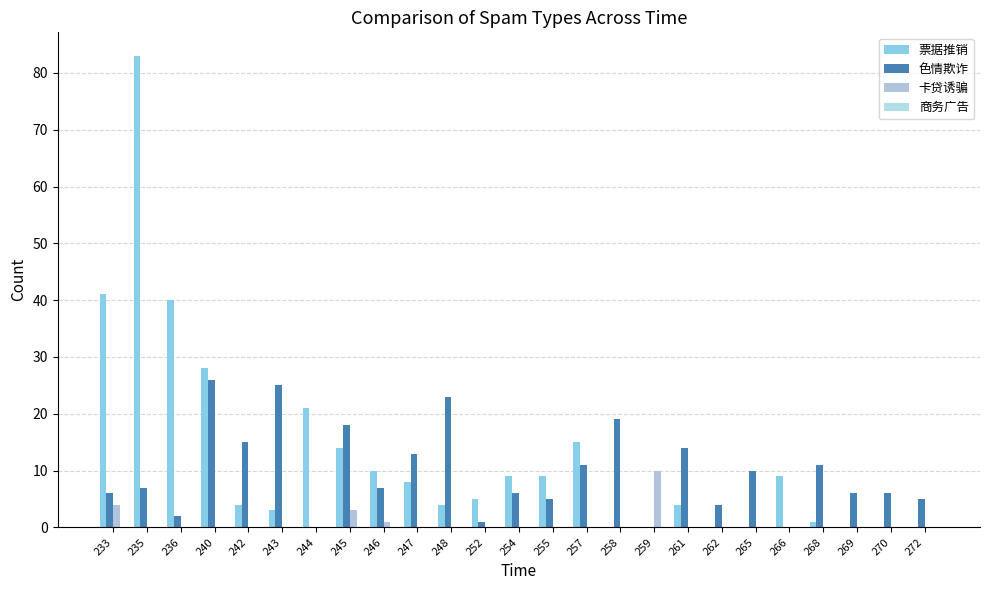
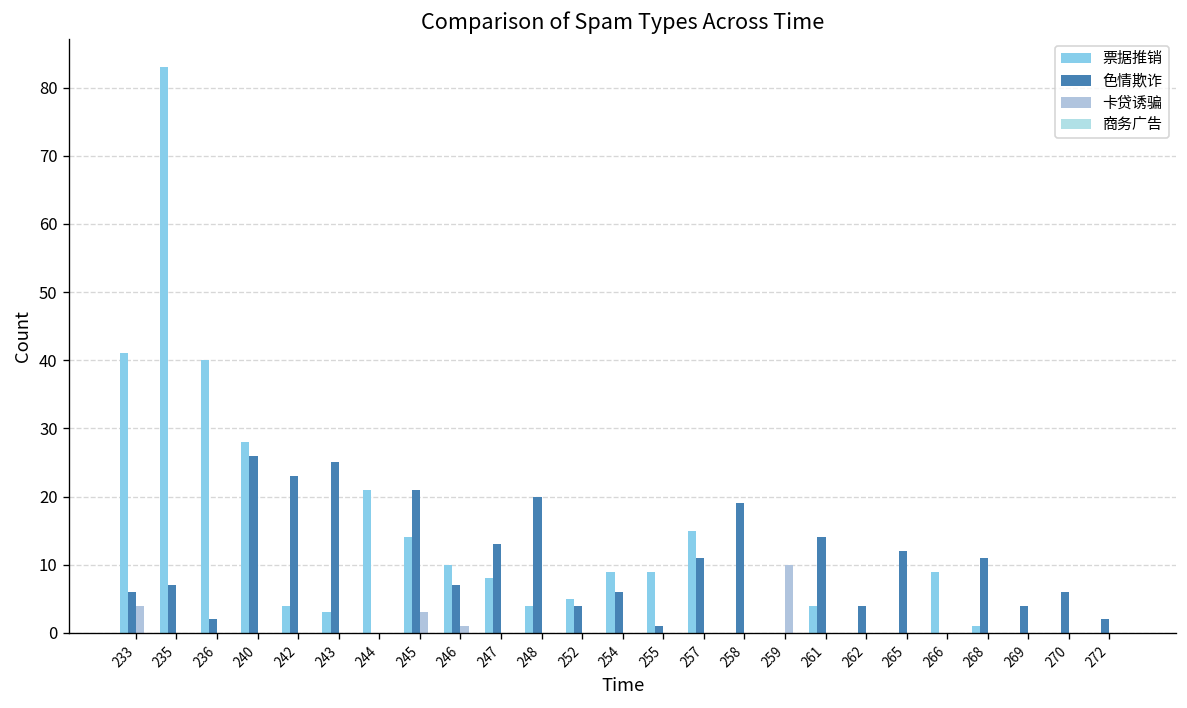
色情欺诈, 242: 15 -> 23
色情欺诈, 245: 18 -> 21
色情欺诈, 248: 23 -> 20
色情欺诈, 252: 1 -> 4
色情欺诈, 255: 5 -> 1
色情欺诈, 265: 10 -> 12
色情欺诈, 269: 6 -> 4
色情欺诈, 272: 5 -> 2
